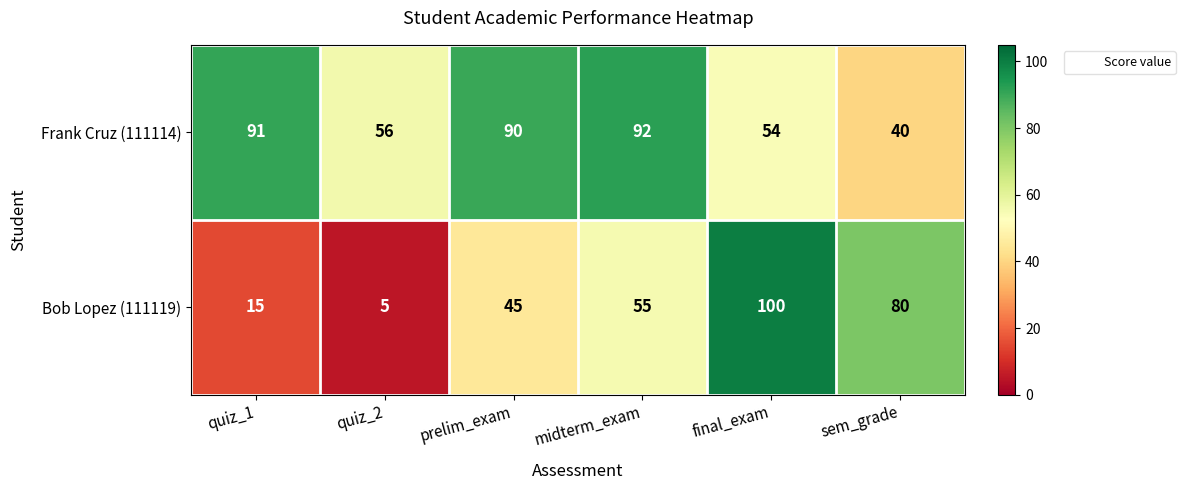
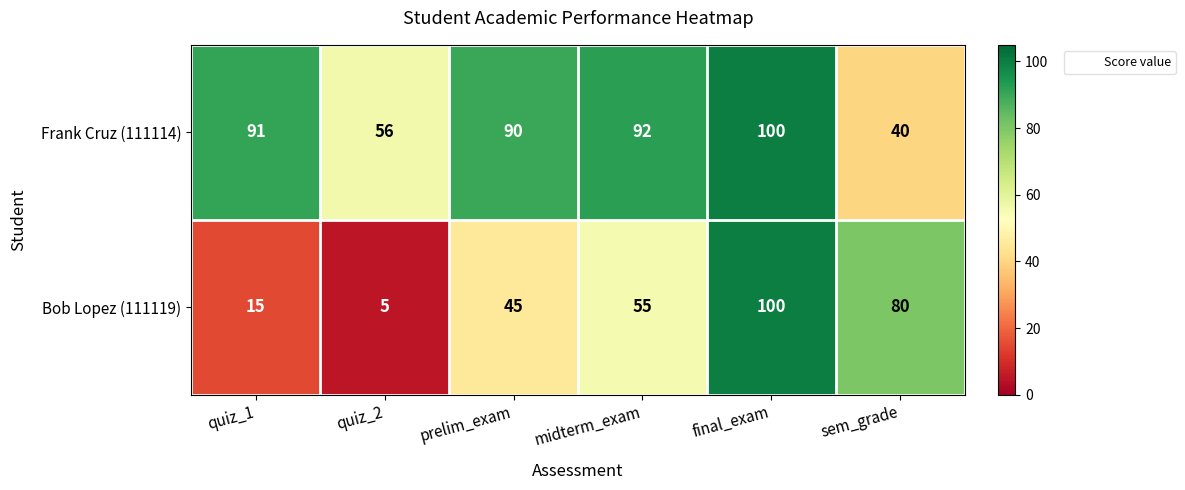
Frank Cruz (111114), final_exam: 54 -> 100
